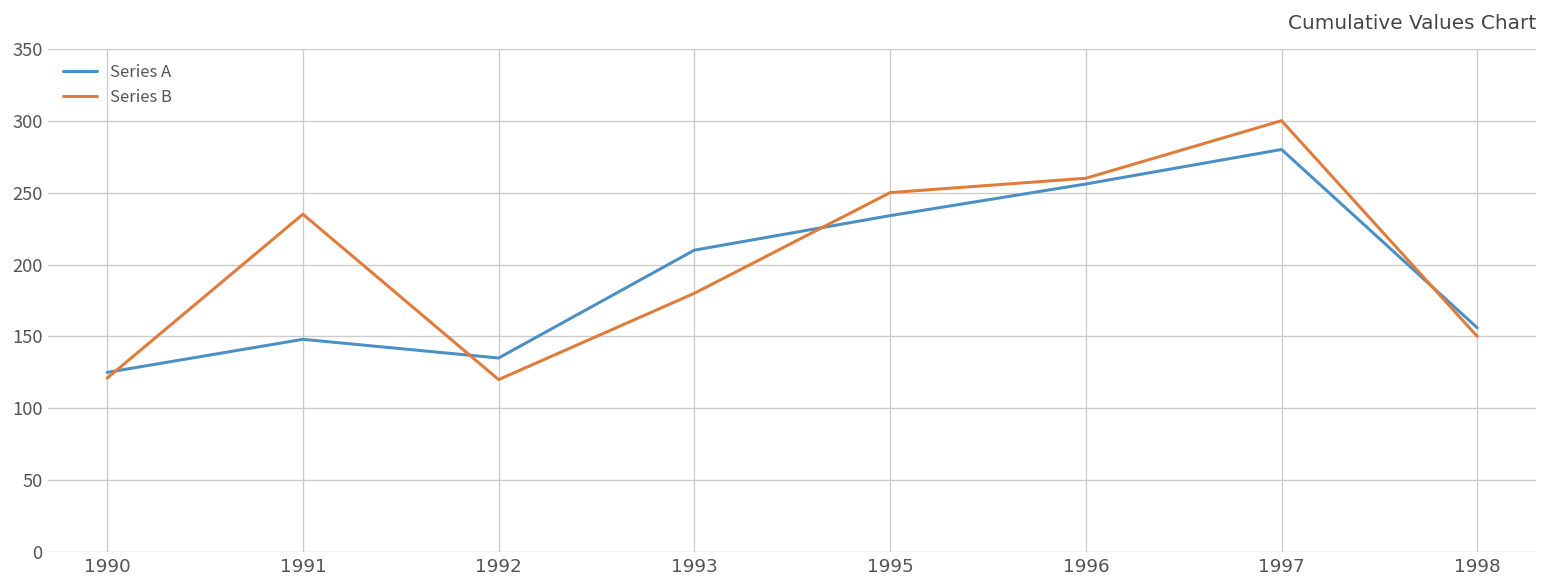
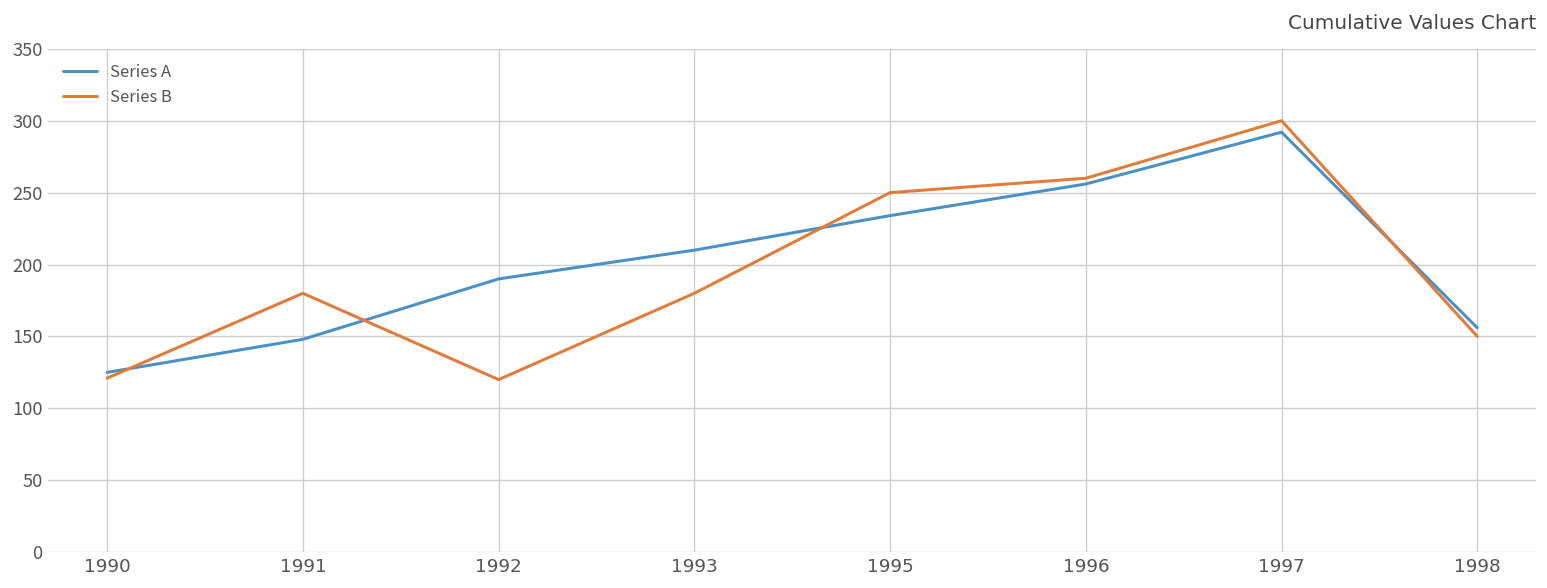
Series B, 1991: 235 -> 180
Series A, 1992: 135 -> 190
Series A, 1997: 280 -> 292
